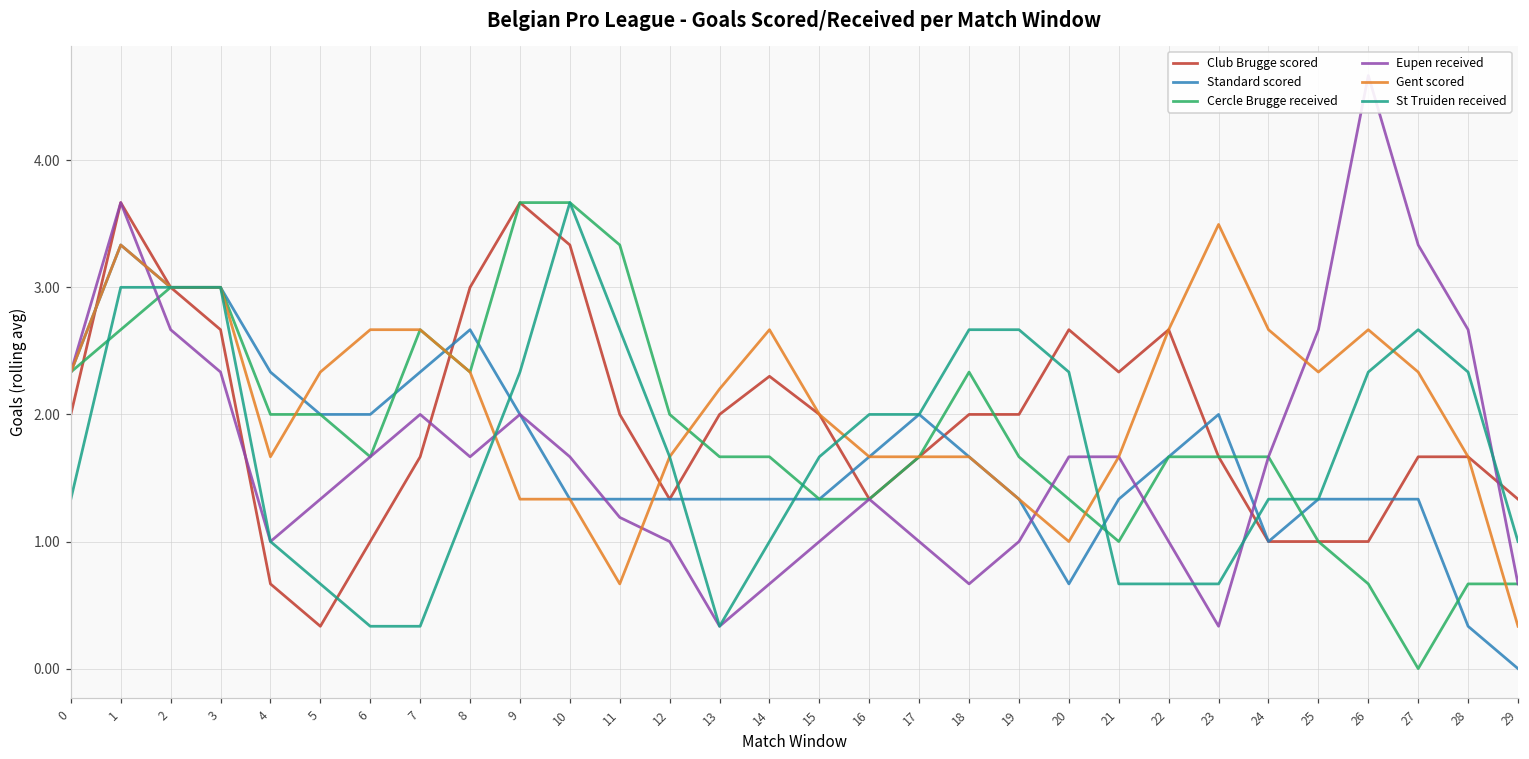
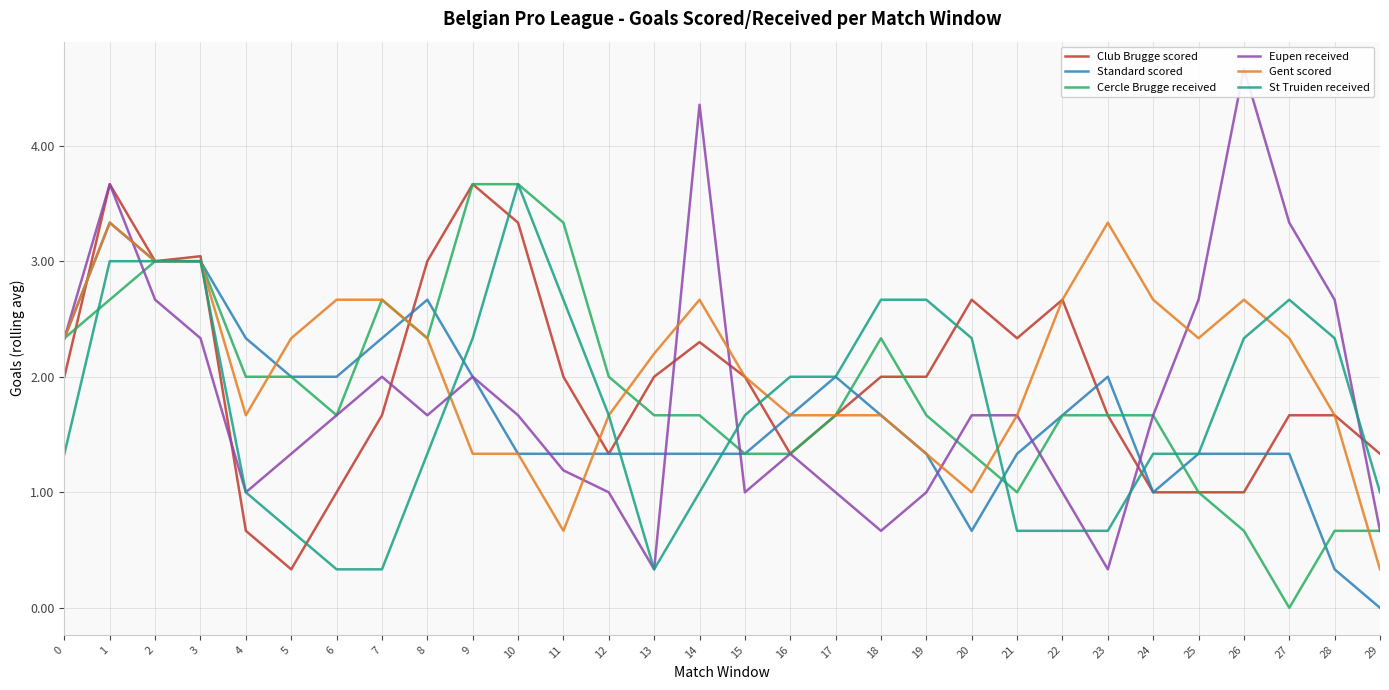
Club Brugge scored, 3: 2.67 -> 3.04
Eupen received, 14: 0.67 -> 4.35
Gent scored, 23: 3.49 -> 3.33
